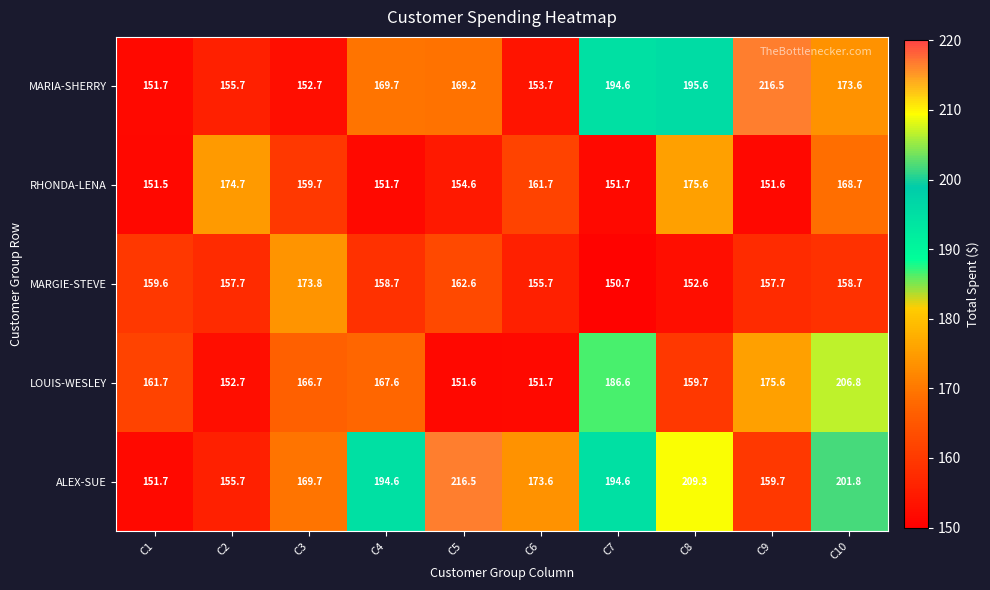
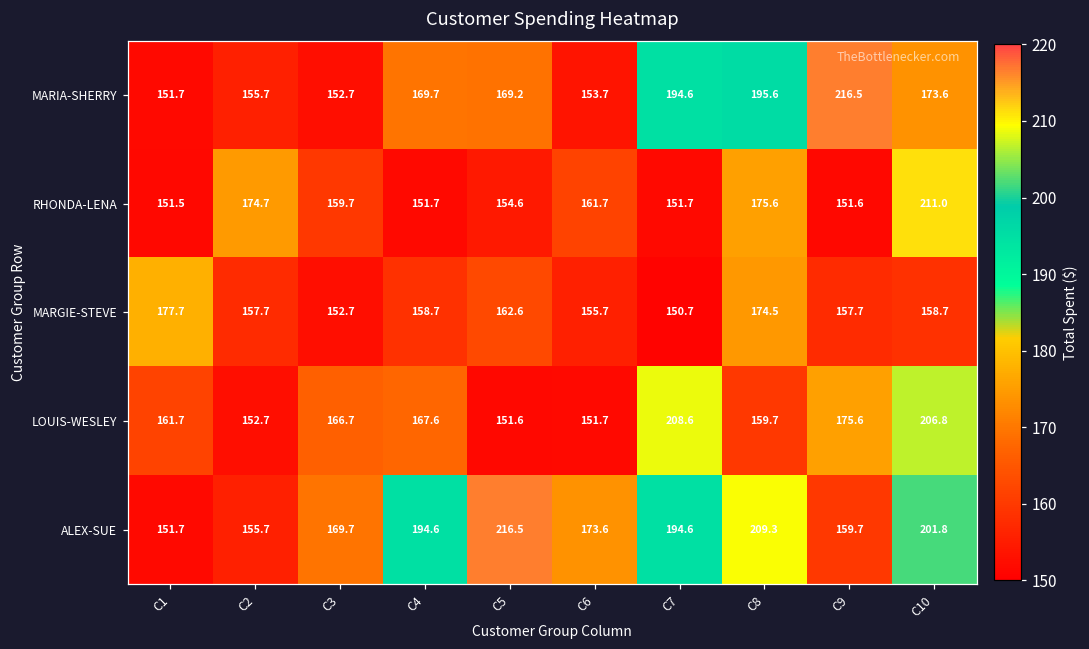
RHONDA-LENA, C10: 168.7 -> 211.0
MARGIE-STEVE, C1: 159.6 -> 177.7
MARGIE-STEVE, C3: 173.8 -> 152.7
MARGIE-STEVE, C8: 152.6 -> 174.5
LOUIS-WESLEY, C7: 186.6 -> 208.6
